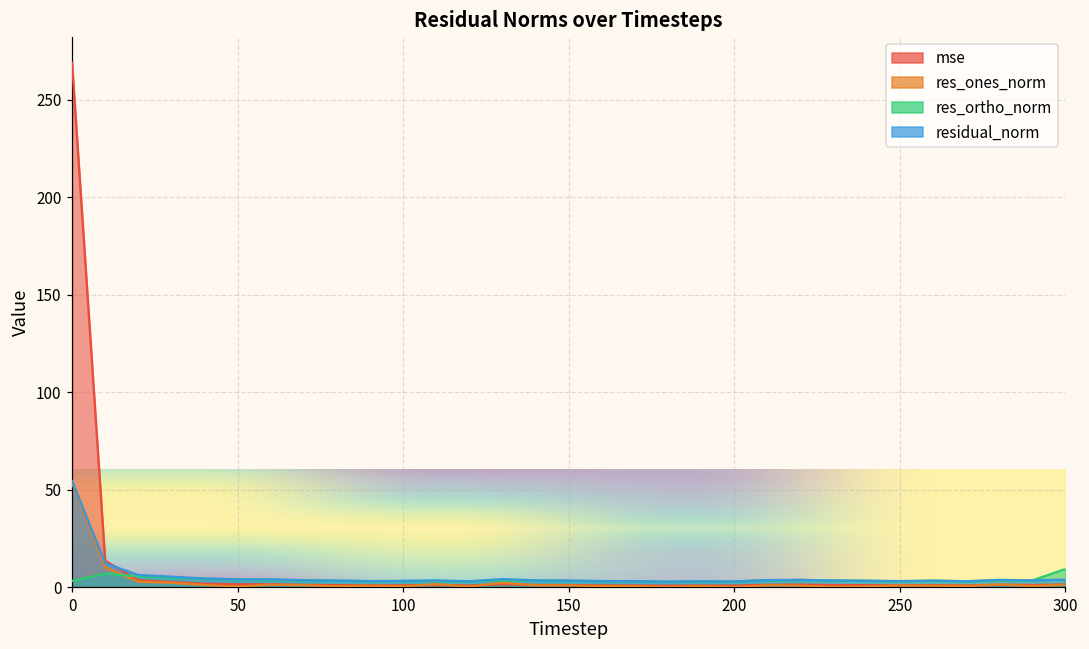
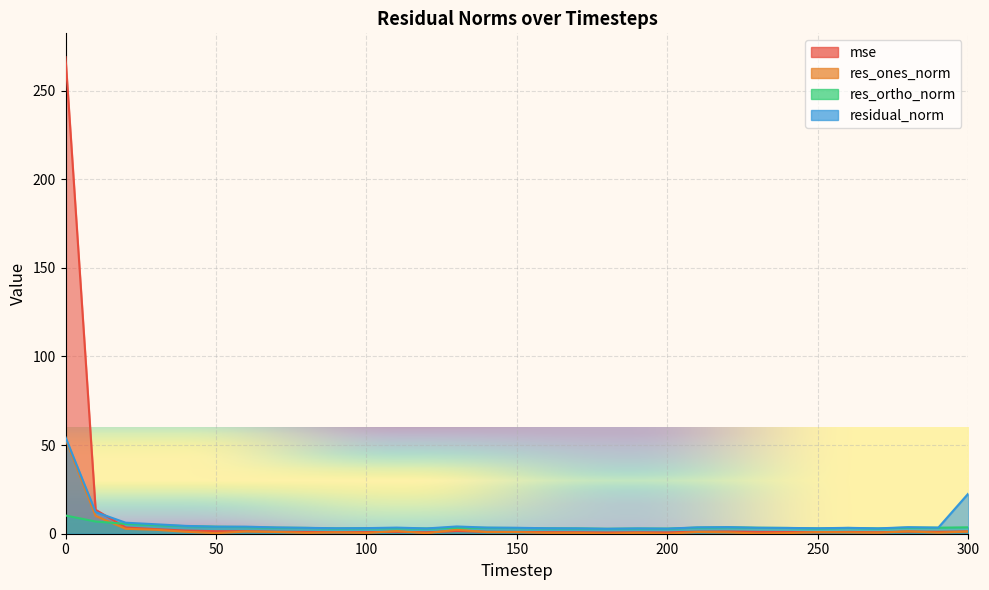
res_ortho_norm, 0: 3 -> 10
res_ortho_norm, 300: 9 -> 4
residual_norm, 300: 4 -> 23
